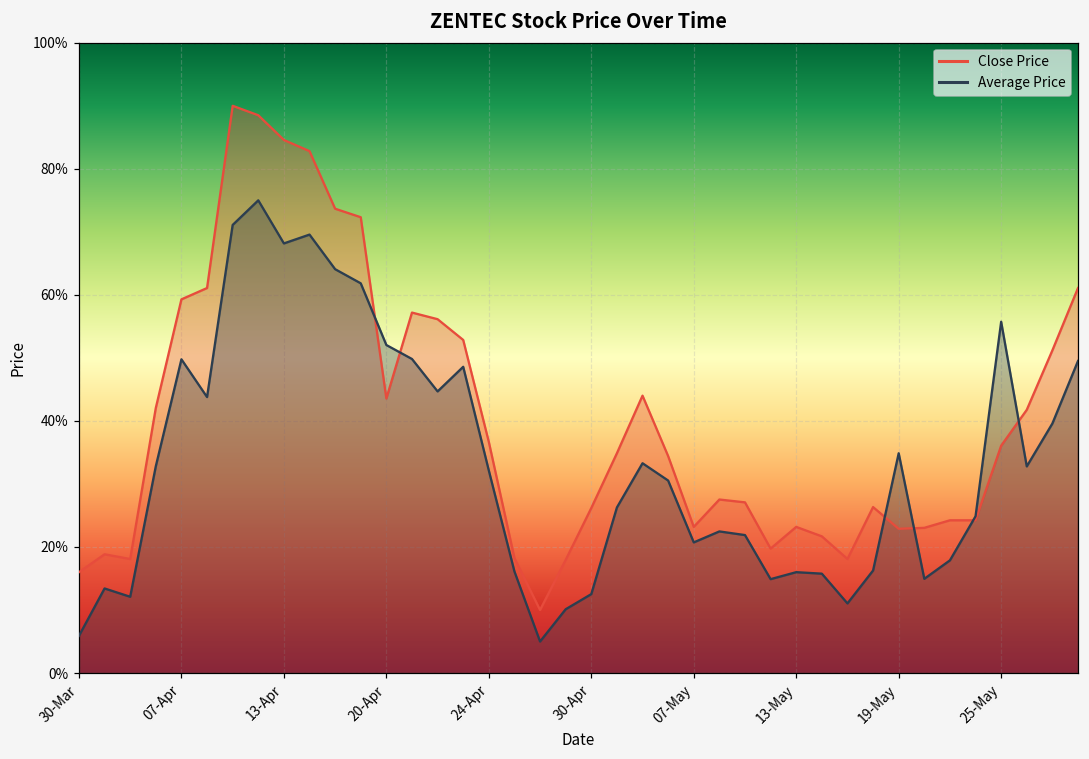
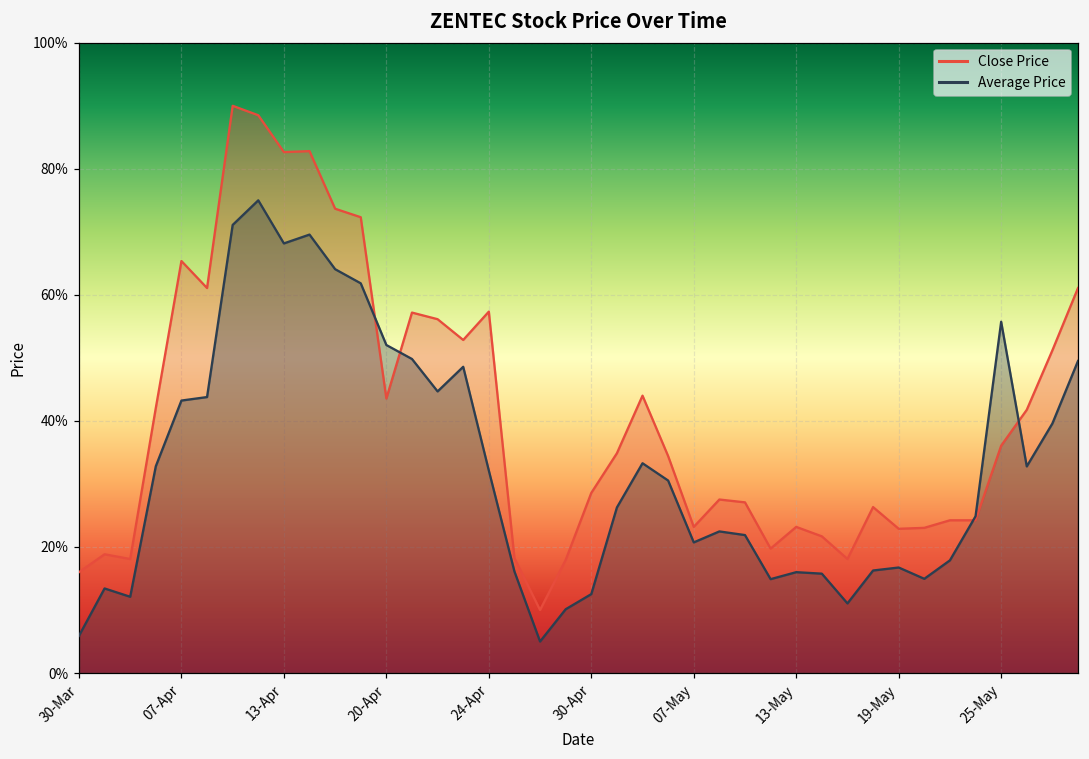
Close Price, 07-Apr: 59% -> 65%
Average Price, 07-Apr: 50% -> 43%
Close Price, 13-Apr: 85% -> 83%
Close Price, 24-Apr: 37% -> 57%
Close Price, 30-Apr: 26% -> 29%
Average Price, 19-May: 35% -> 17%
